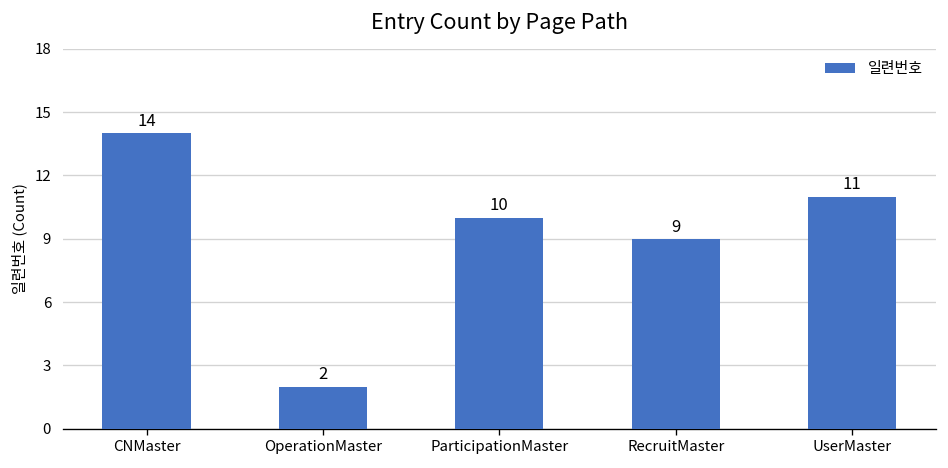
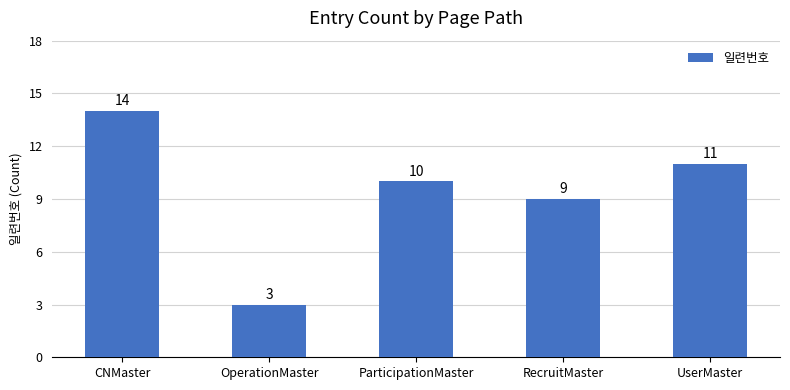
OperationMaster: 2 -> 3
